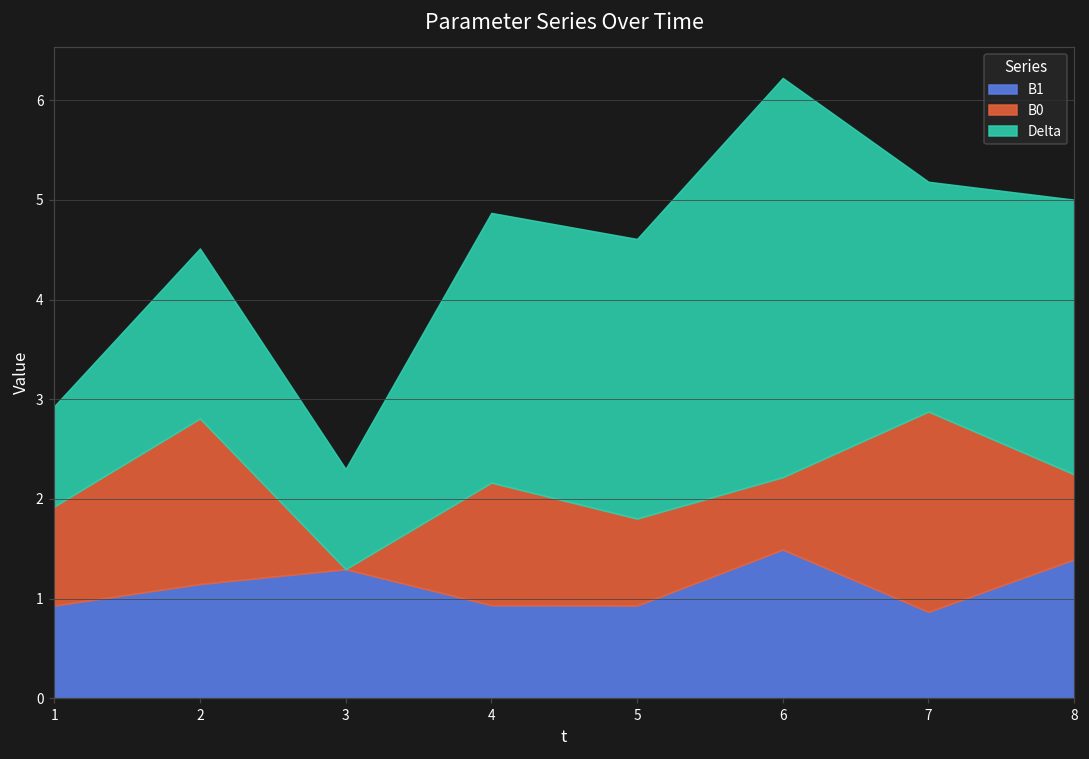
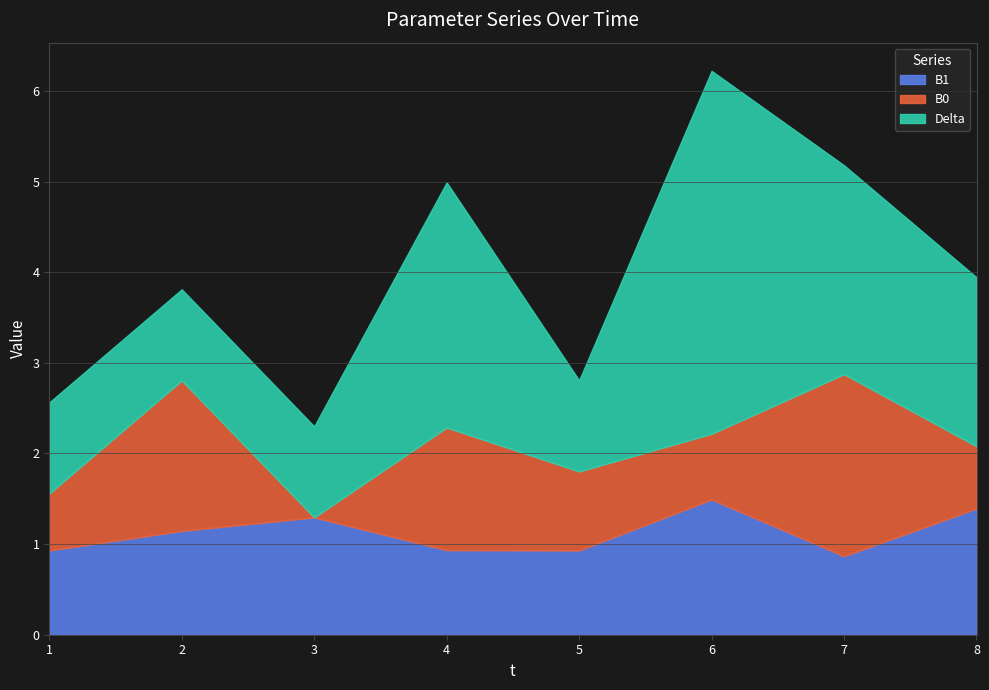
B0, 1: 1.0 -> 0.6
Delta, 2: 1.7 -> 1.0
B0, 4: 1.2 -> 1.4
Delta, 5: 2.8 -> 1.0
B0, 8: 0.9 -> 0.7
Delta, 8: 2.8 -> 1.9
